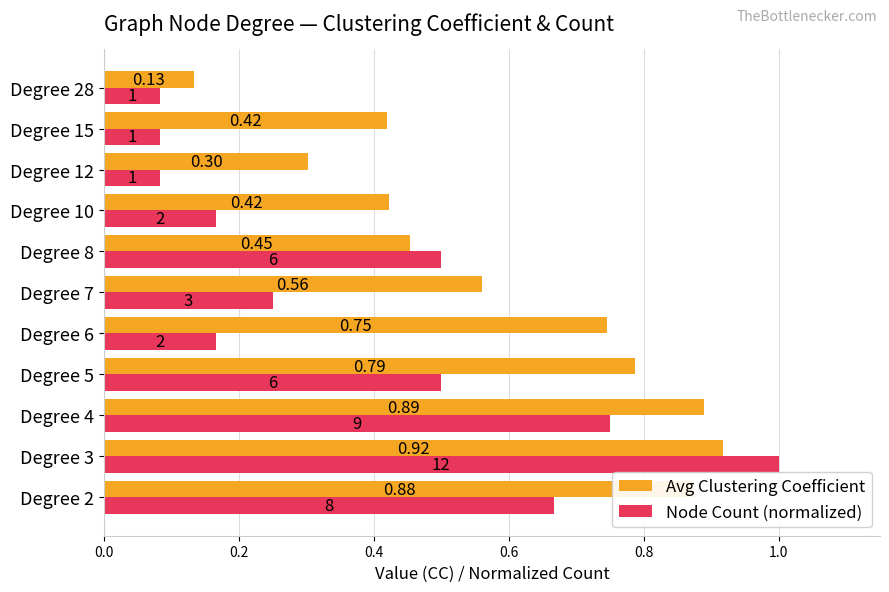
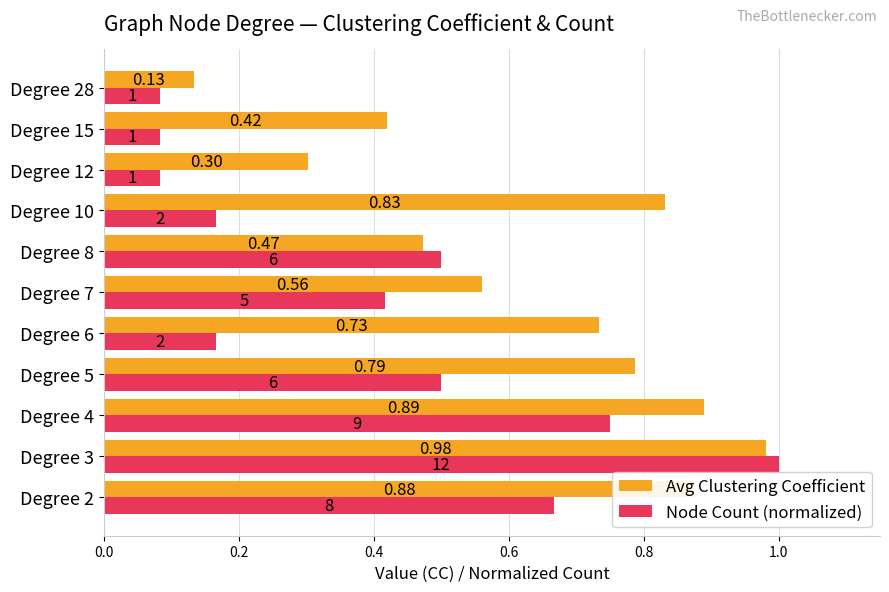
Avg Clustering Coefficient, Degree 10: 0.42 -> 0.83
Avg Clustering Coefficient, Degree 8: 0.45 -> 0.47
Node Count (normalized), Degree 7: 3 -> 5
Avg Clustering Coefficient, Degree 6: 0.75 -> 0.73
Avg Clustering Coefficient, Degree 3: 0.92 -> 0.98
